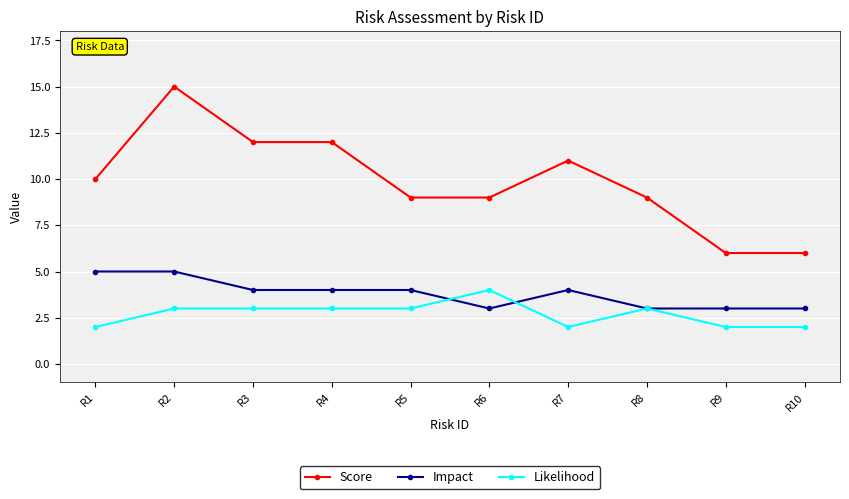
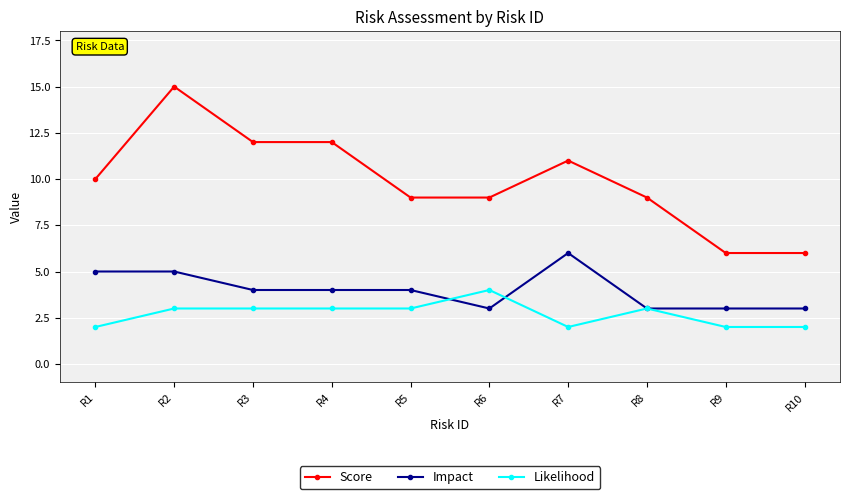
Impact, R7: 4 -> 6
